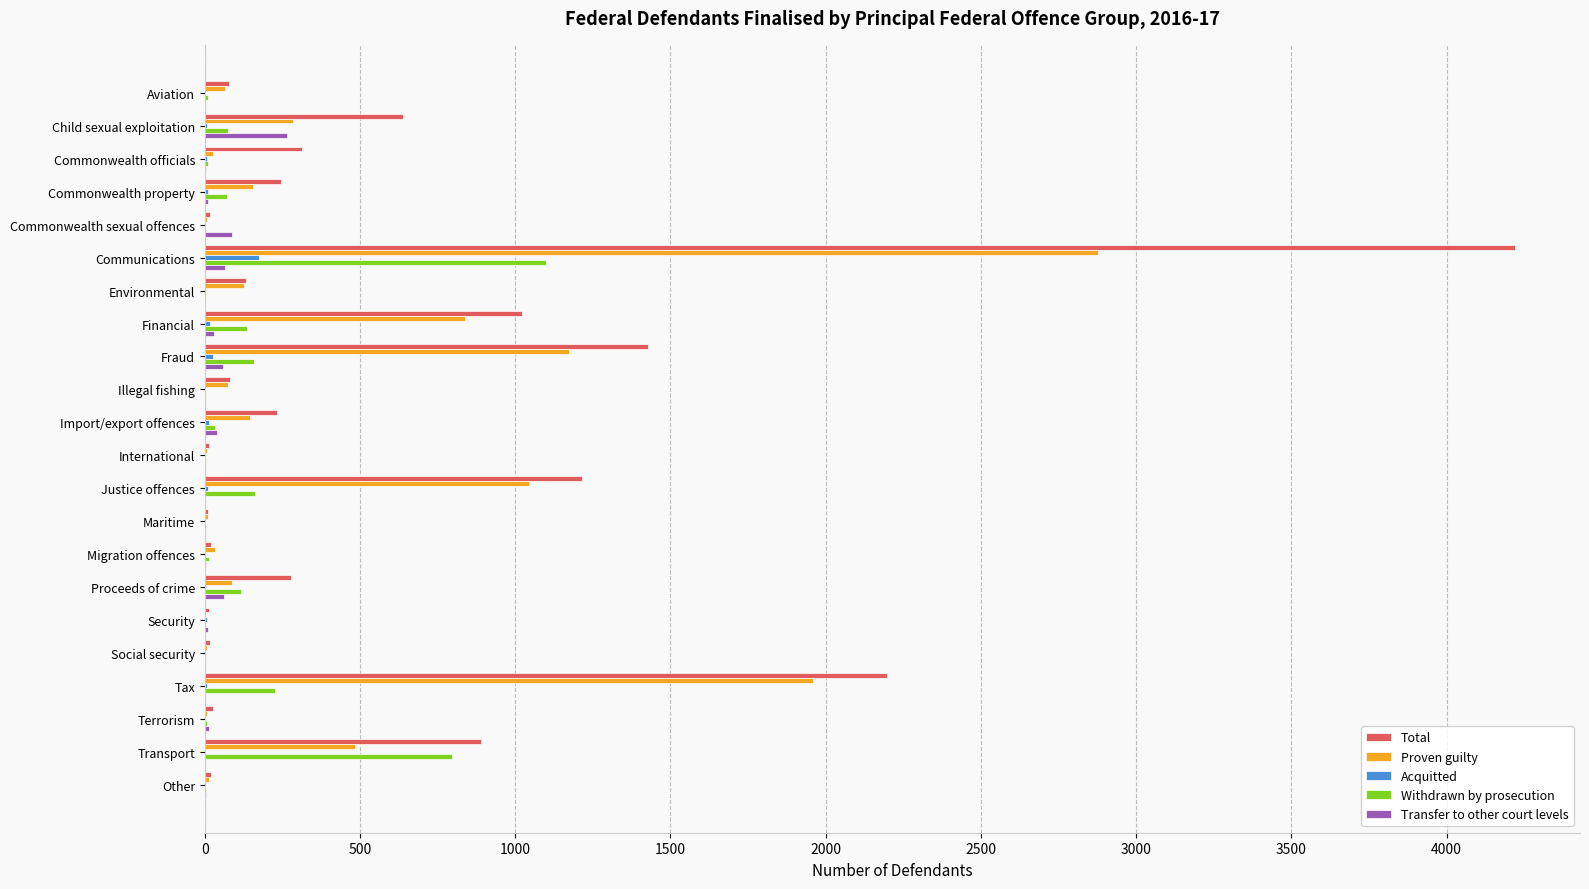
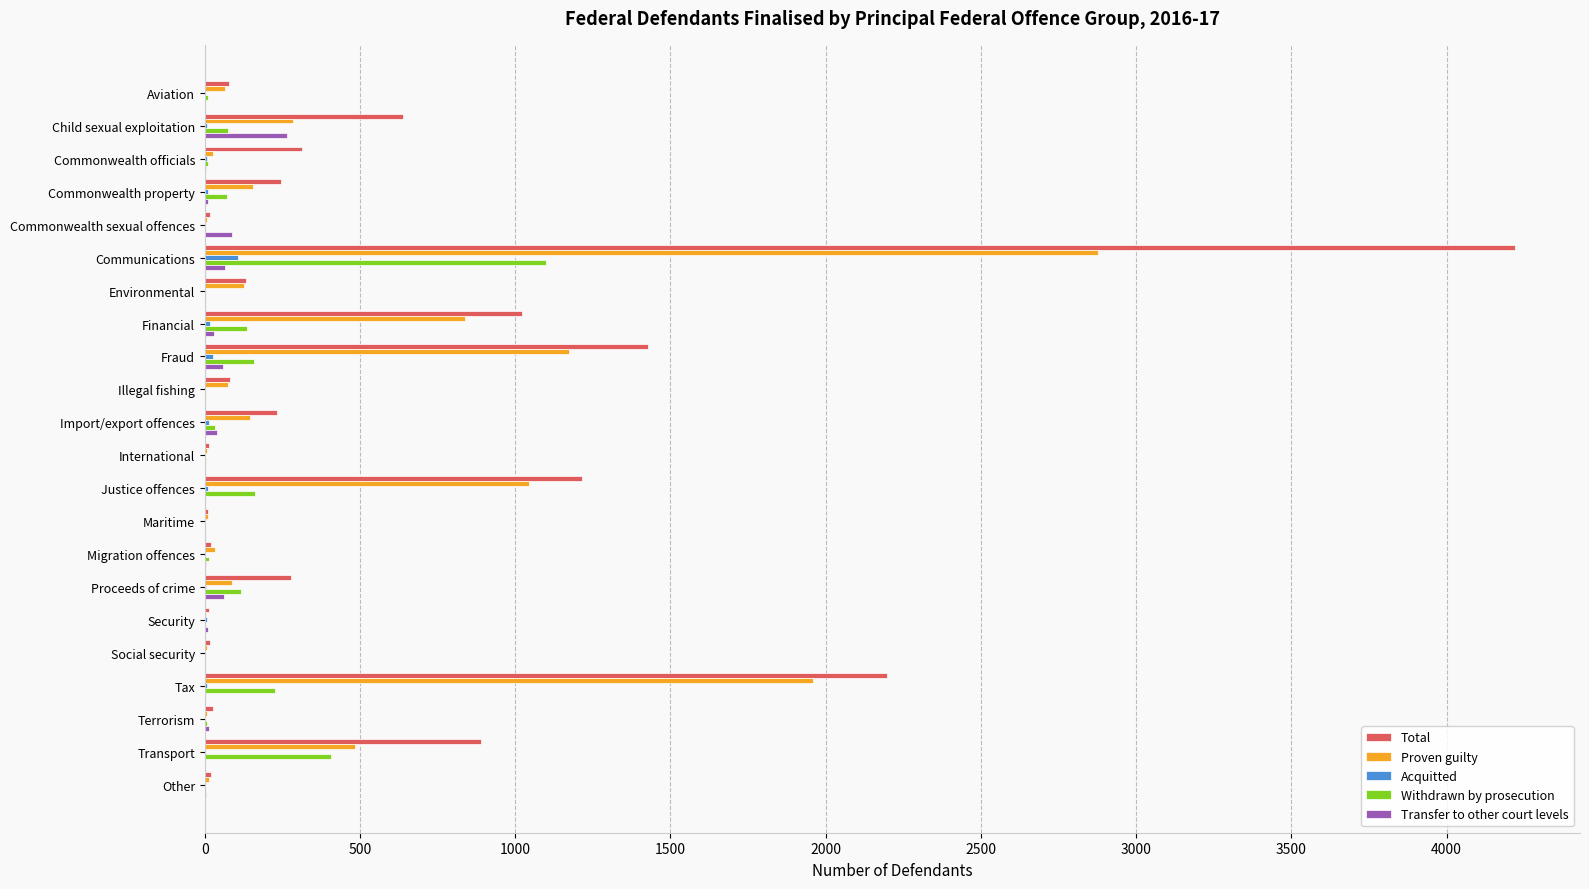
Acquitted, Communications: 170 -> 110
Withdrawn by prosecution, Transport: 800 -> 410
